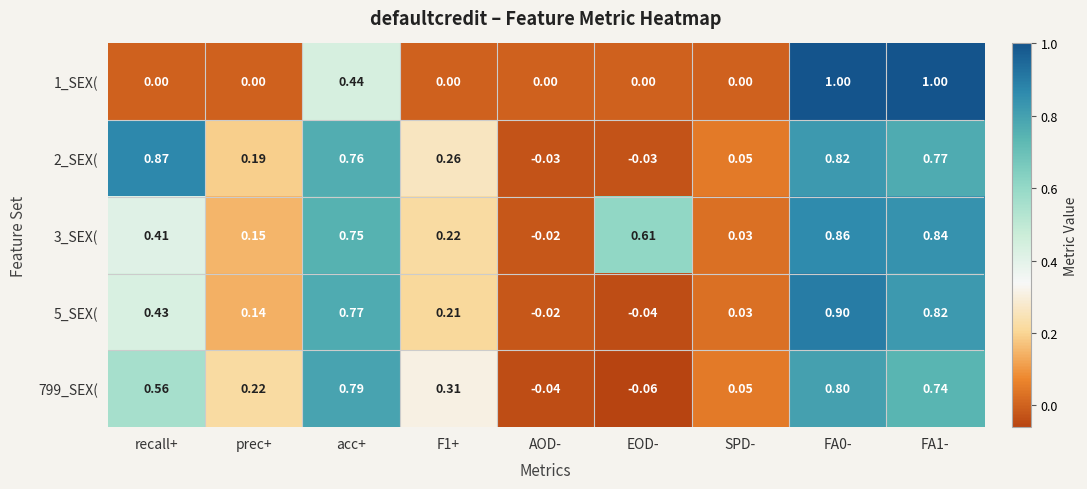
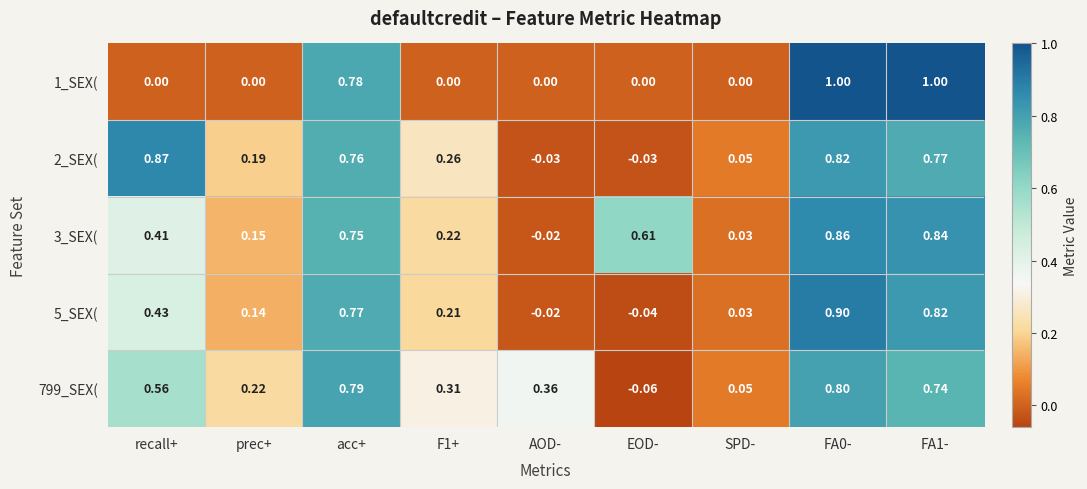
1_SEX(, acc+: 0.44 -> 0.78
799_SEX(, AOD-: -0.04 -> 0.36
